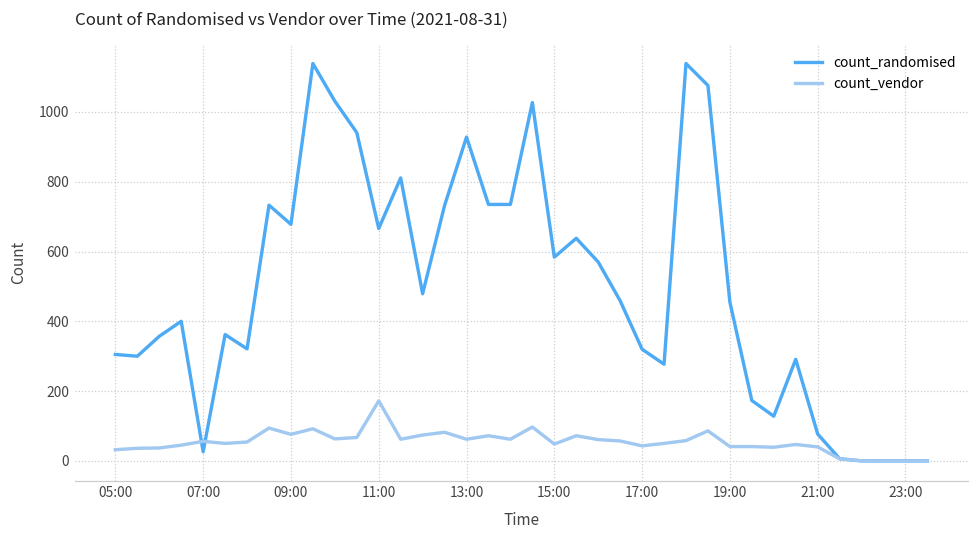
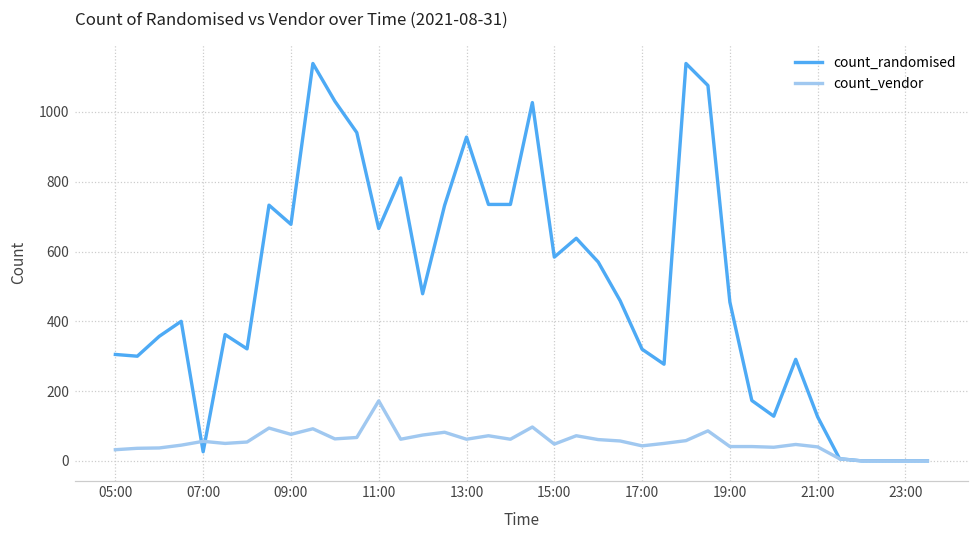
count_randomised, 21:00: 80 -> 130
